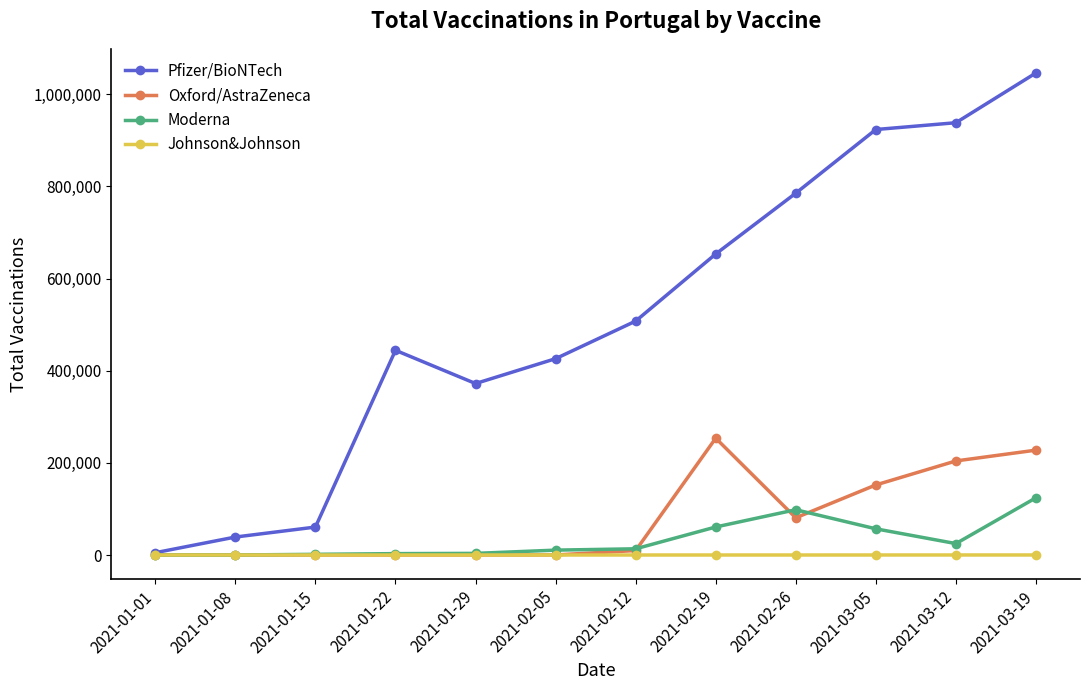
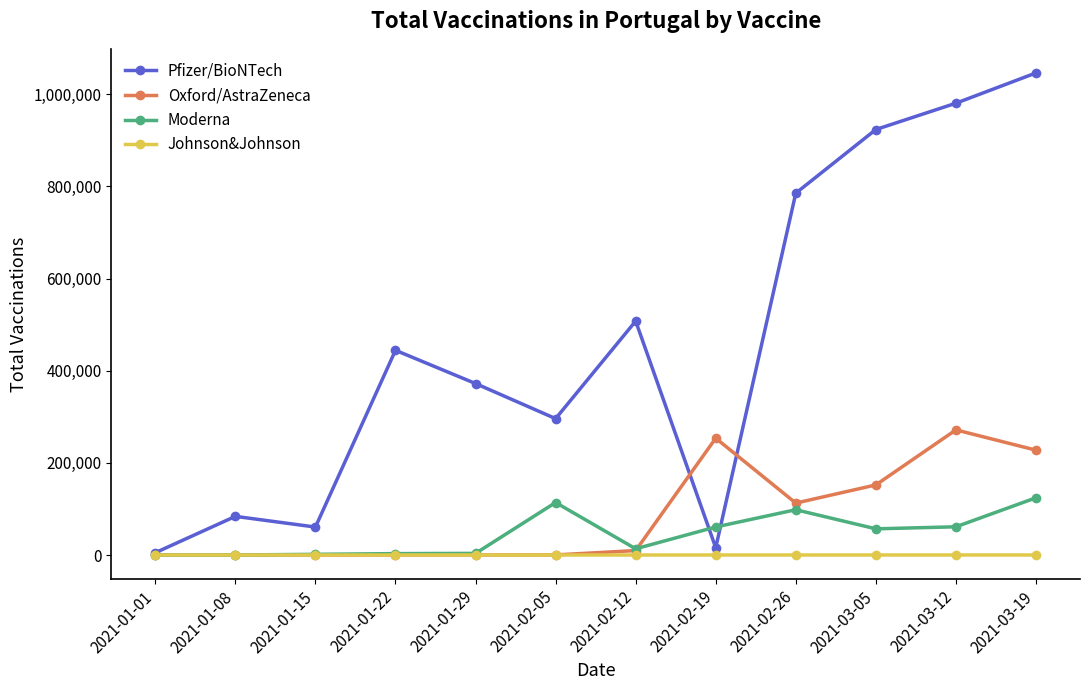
Pfizer/BioNTech, 2021-01-08: 40,000 -> 80,000
Pfizer/BioNTech, 2021-02-05: 430,000 -> 300,000
Moderna, 2021-02-05: 10,000 -> 110,000
Pfizer/BioNTech, 2021-02-19: 650,000 -> 20,000
Oxford/AstraZeneca, 2021-02-26: 80,000 -> 110,000
Pfizer/BioNTech, 2021-03-12: 940,000 -> 980,000
Oxford/AstraZeneca, 2021-03-12: 200,000 -> 270,000
Moderna, 2021-03-12: 20,000 -> 60,000
